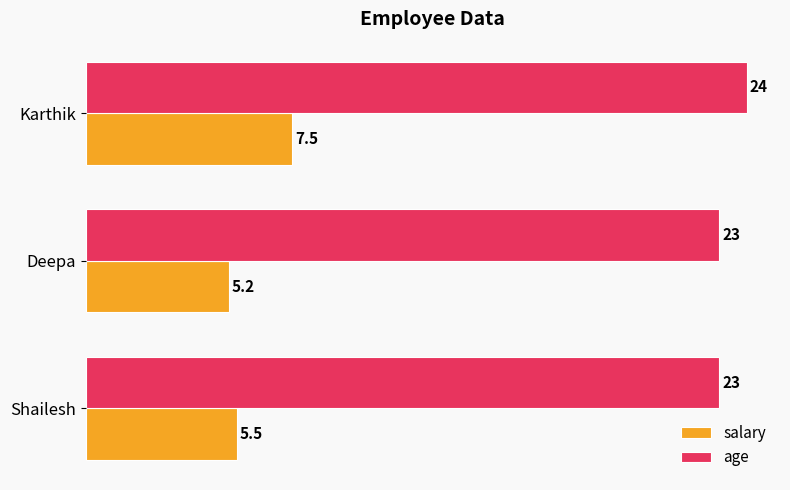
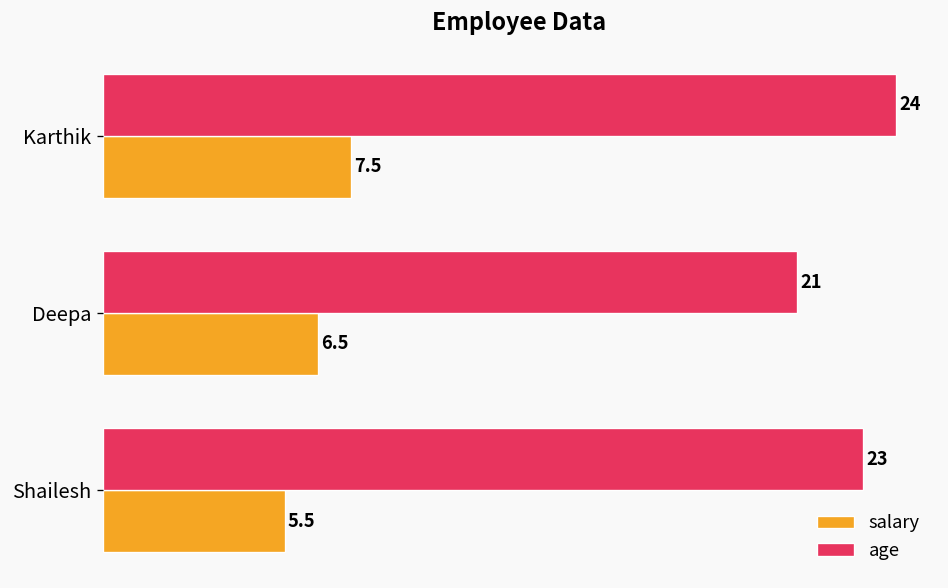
age, Deepa: 23 -> 21
salary, Deepa: 5.2 -> 6.5
